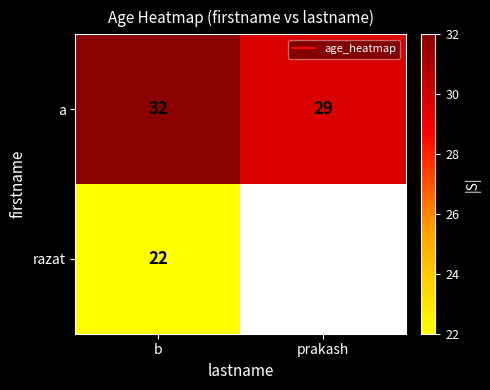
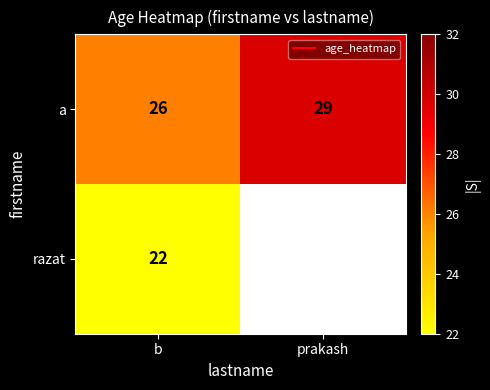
a, b: 32 -> 26
